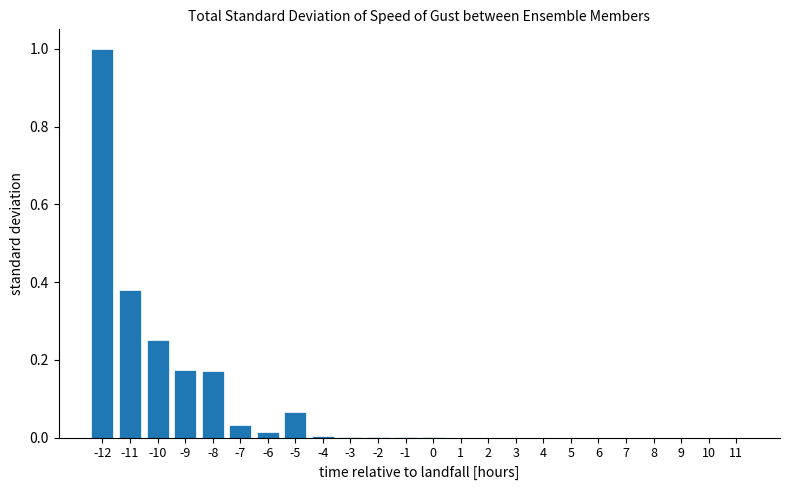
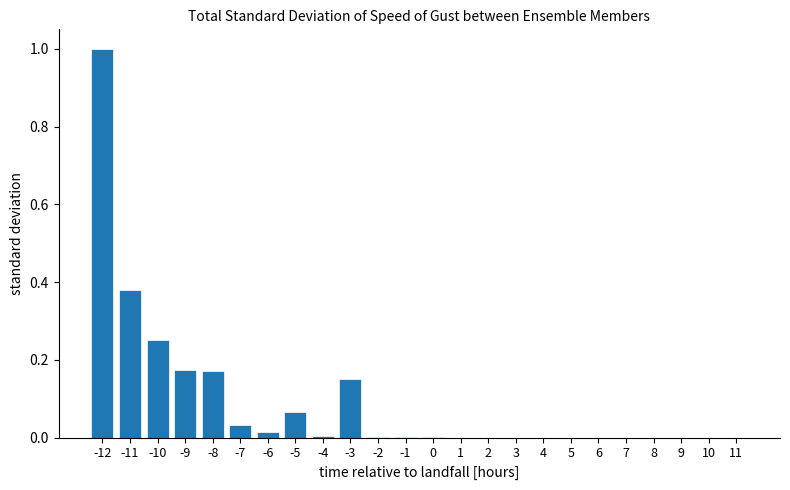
-3: 0.00 -> 0.15
